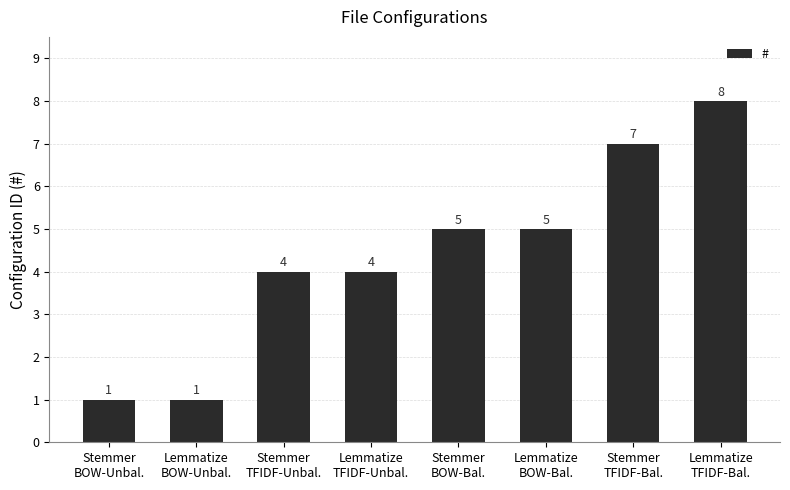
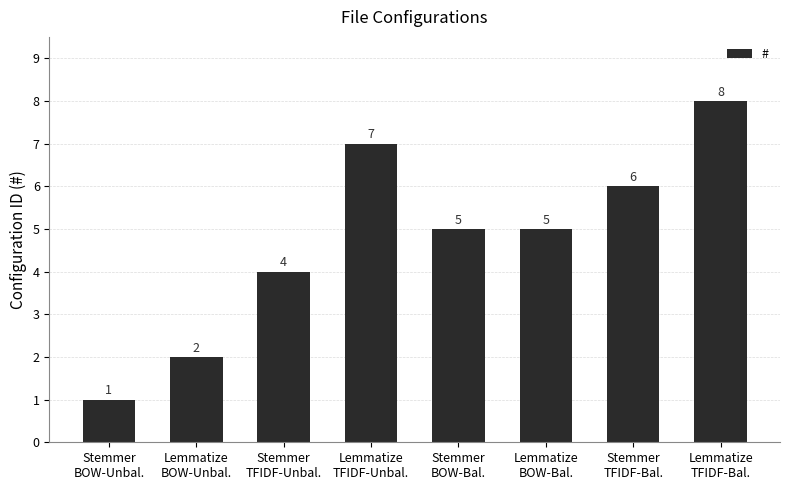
Lemmatize BOW-Unbal.: 1 -> 2
Lemmatize TFIDF-Unbal.: 4 -> 7
Stemmer TFIDF-Bal.: 7 -> 6
